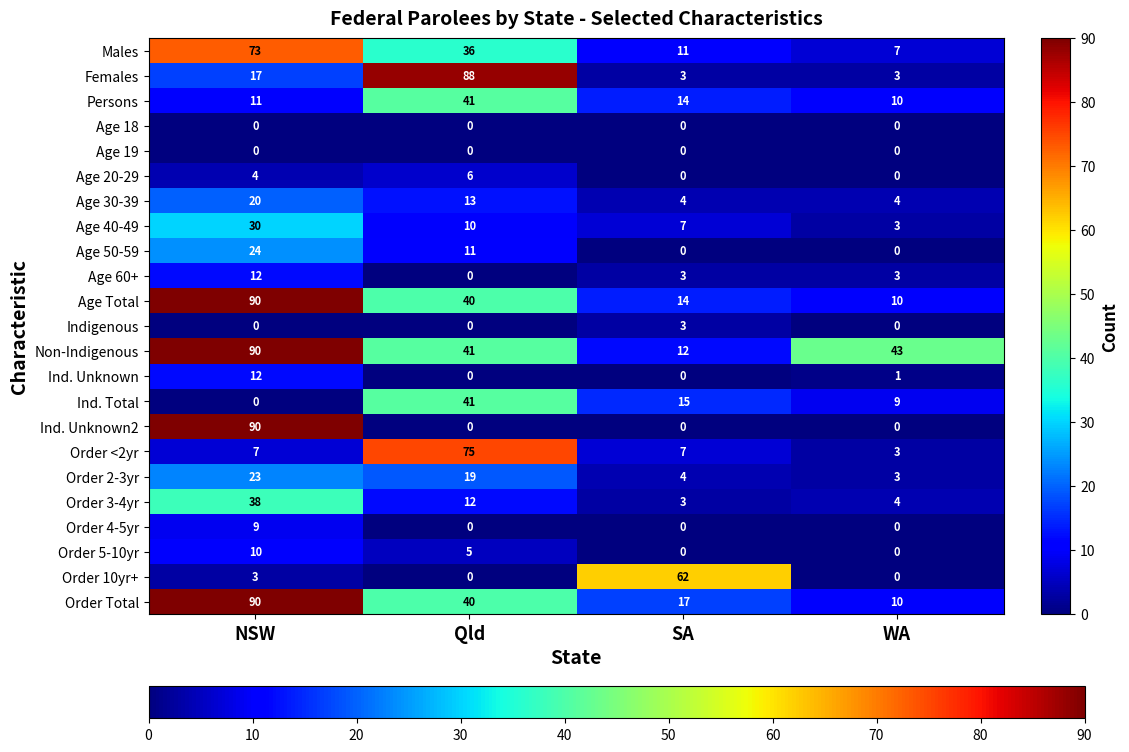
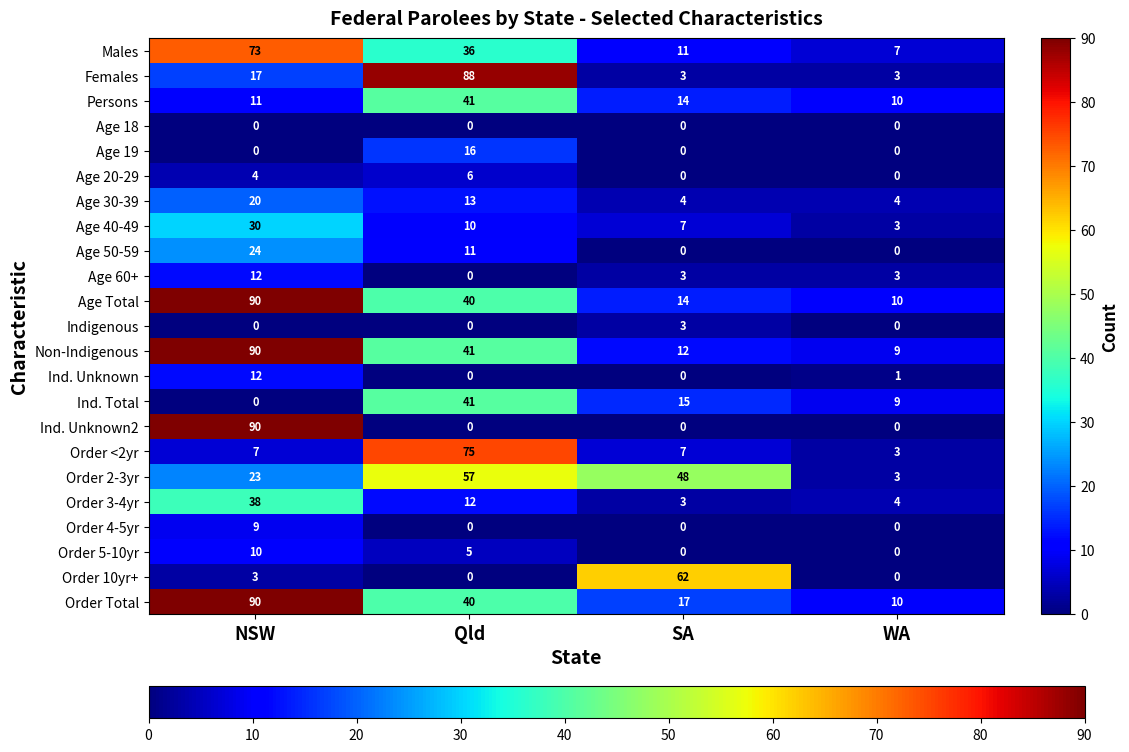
Age 19, Qld: 0 -> 16
Non-Indigenous, WA: 43 -> 9
Order 2-3yr, Qld: 19 -> 57
Order 2-3yr, SA: 4 -> 48
